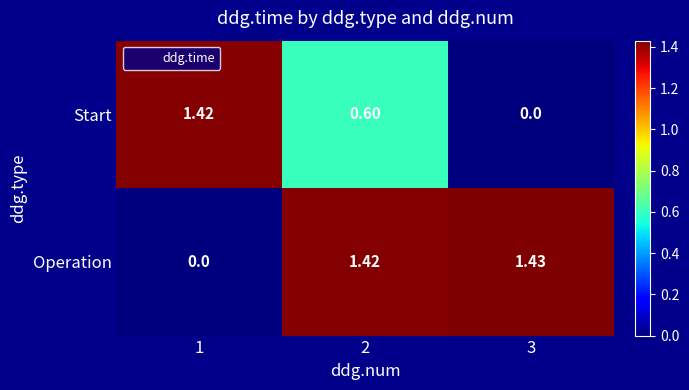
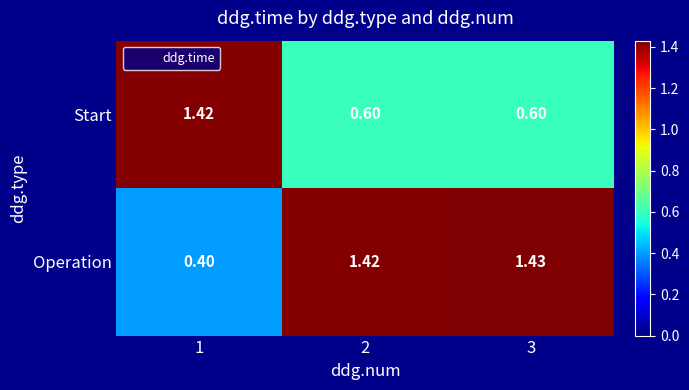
Start, 3: 0.0 -> 0.60
Operation, 1: 0.0 -> 0.40
